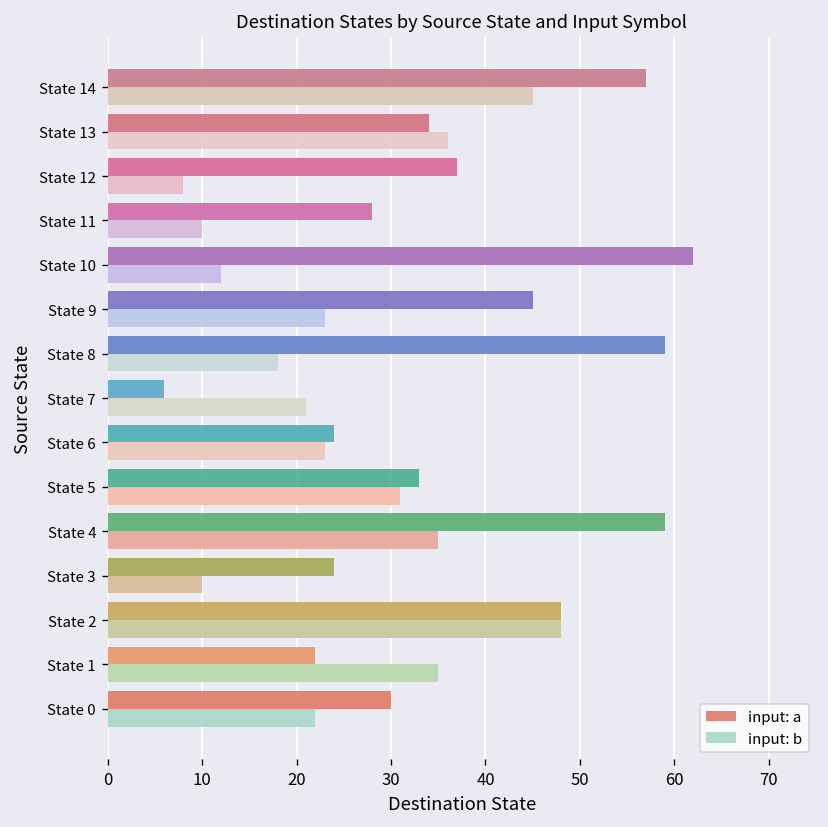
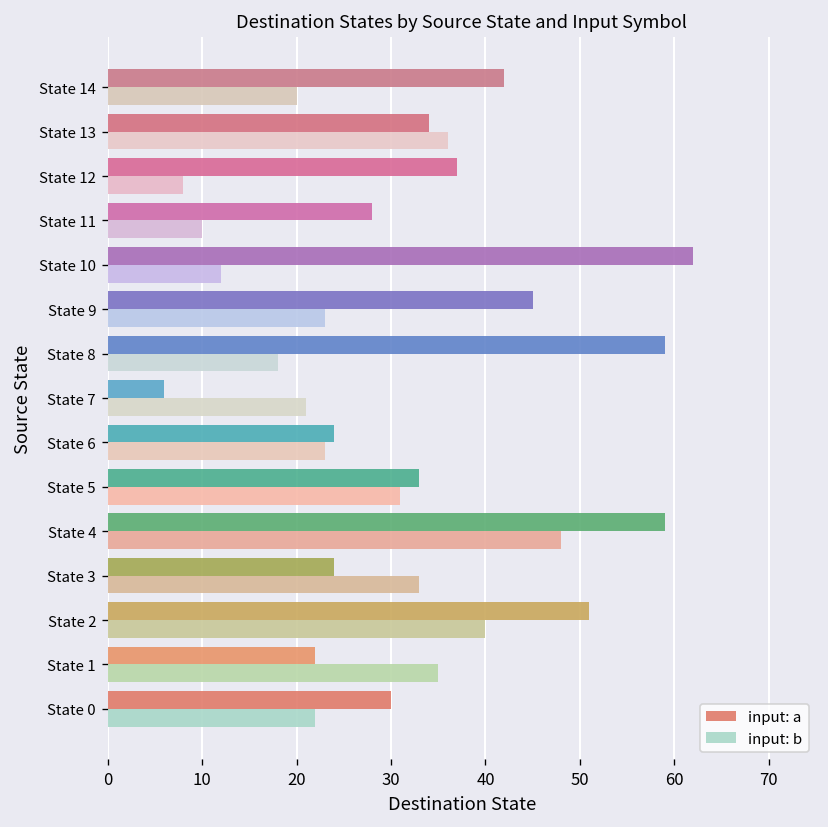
input: a, State 14: 57 -> 42
input: b, State 14: 45 -> 20
input: b, State 4: 35 -> 48
input: b, State 3: 10 -> 33
input: a, State 2: 48 -> 51
input: b, State 2: 48 -> 40
